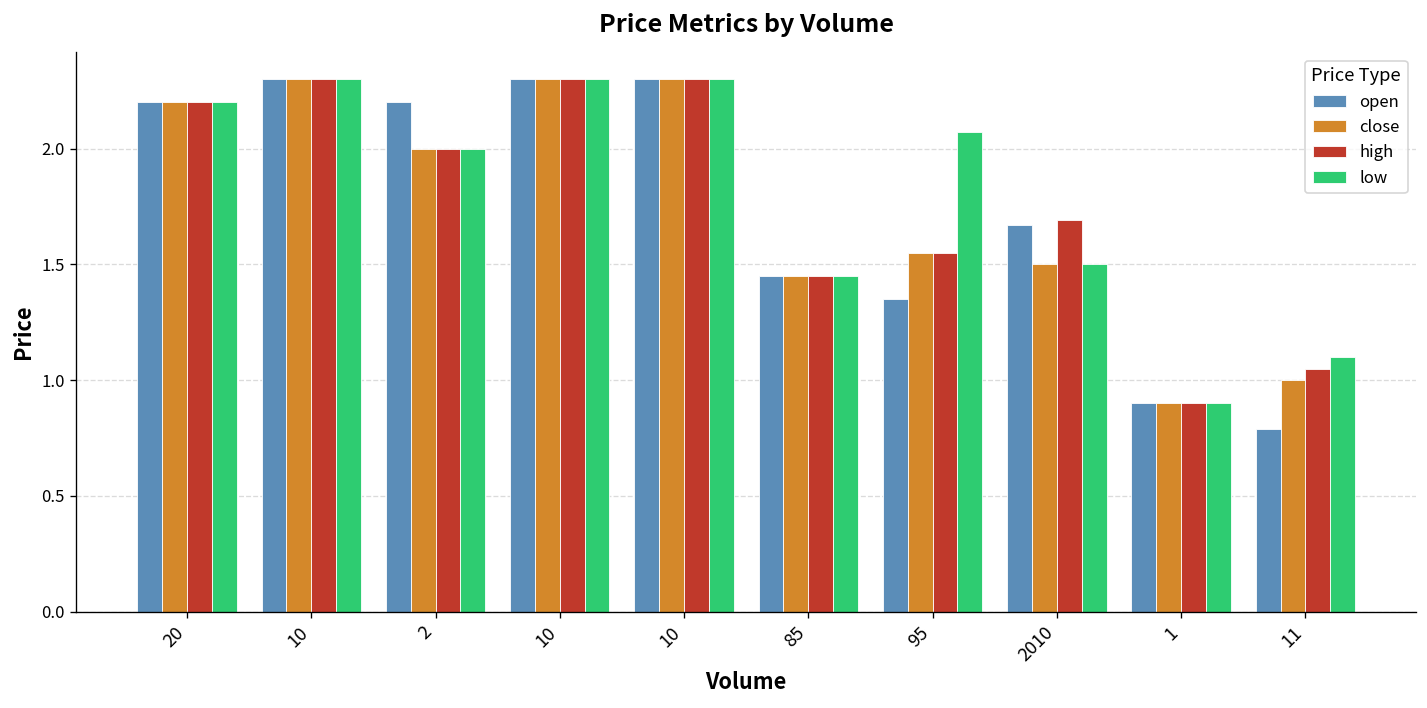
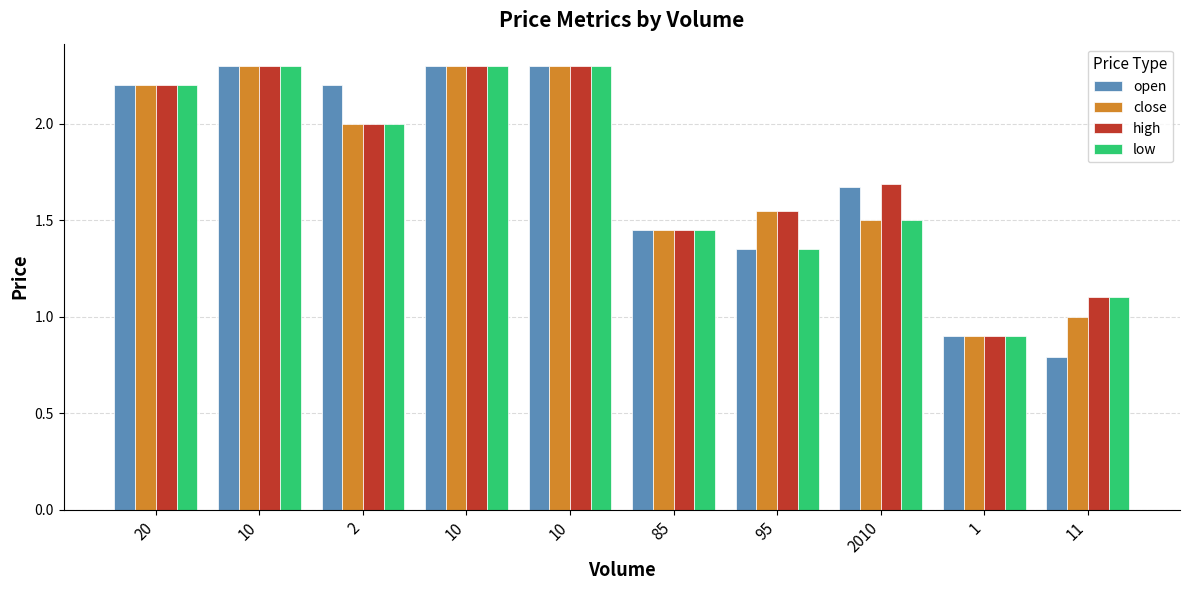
low, 95: 2.07 -> 1.35
high, 11: 1.05 -> 1.10
